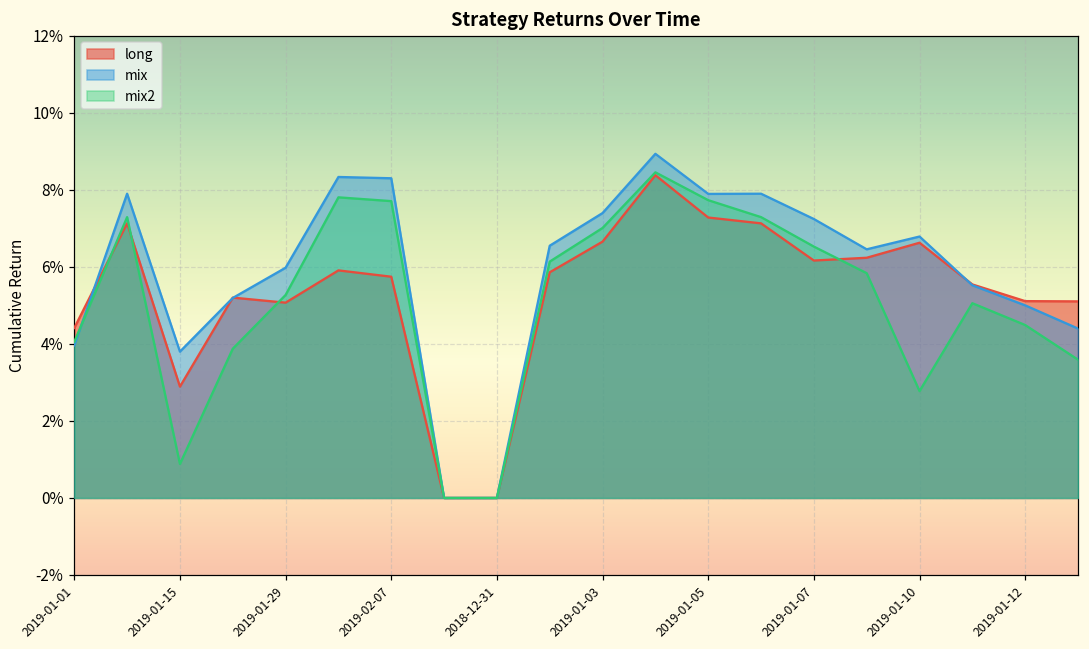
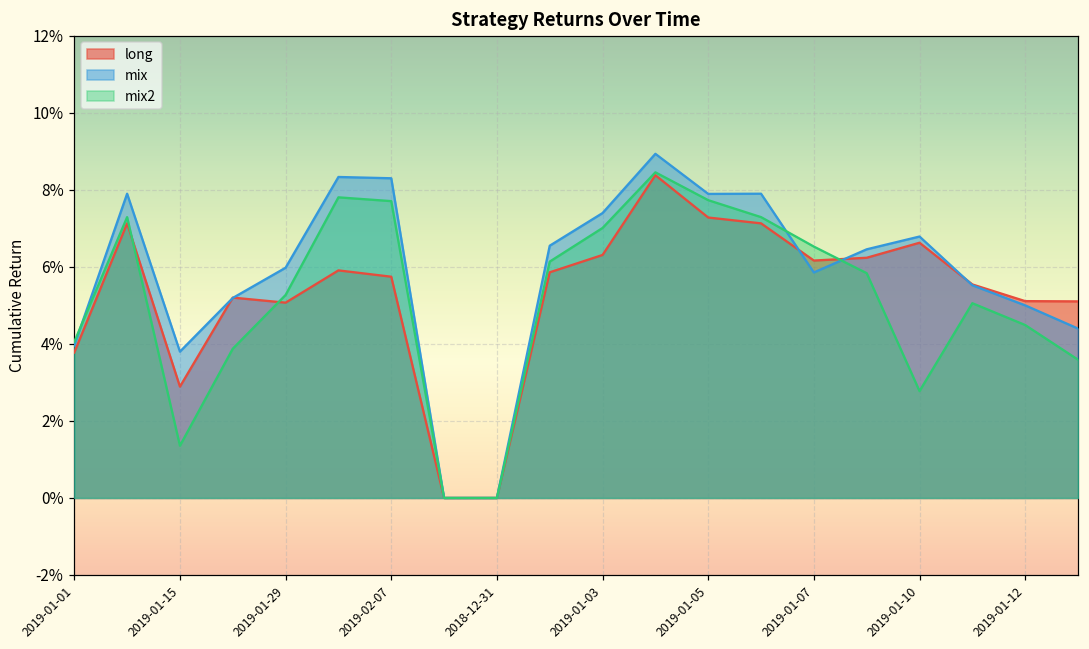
long, 2019-01-01: 4.4% -> 3.8%
mix2, 2019-01-15: 0.9% -> 1.4%
long, 2019-01-03: 6.7% -> 6.3%
mix, 2019-01-07: 7.2% -> 5.9%
